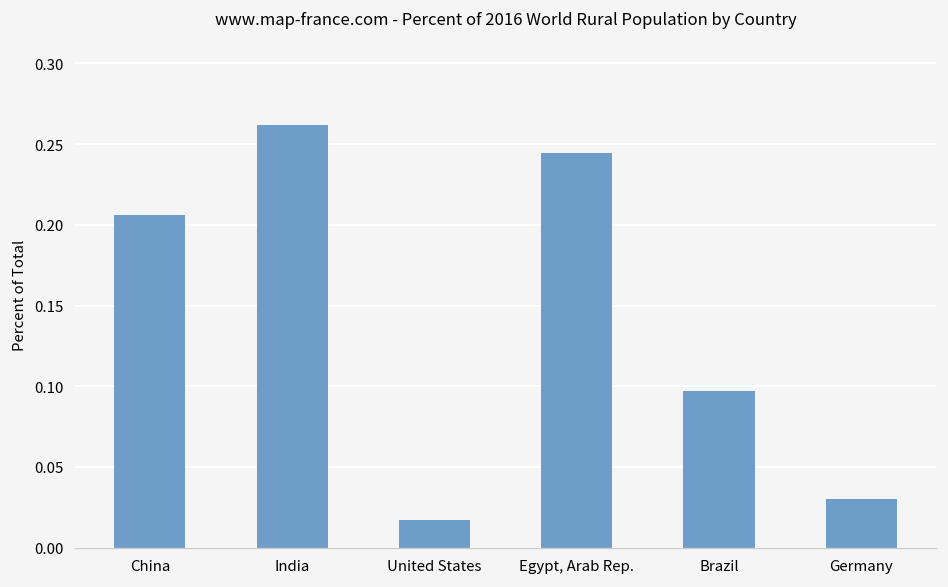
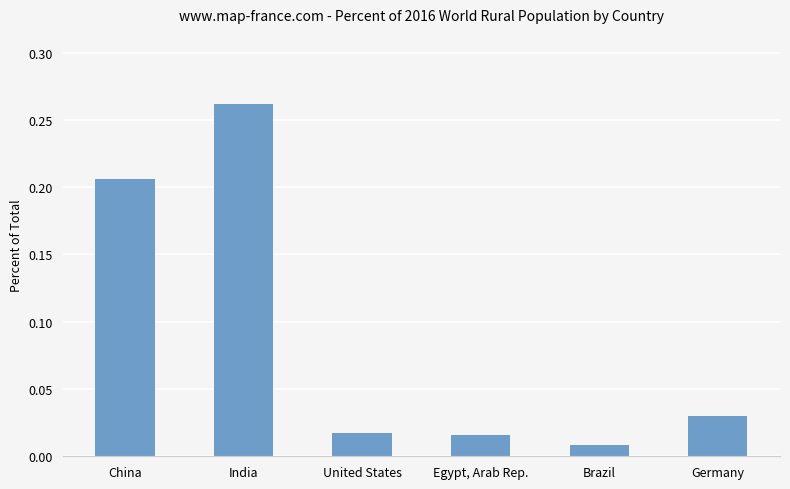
Egypt, Arab Rep.: 0.244 -> 0.016
Brazil: 0.097 -> 0.009
